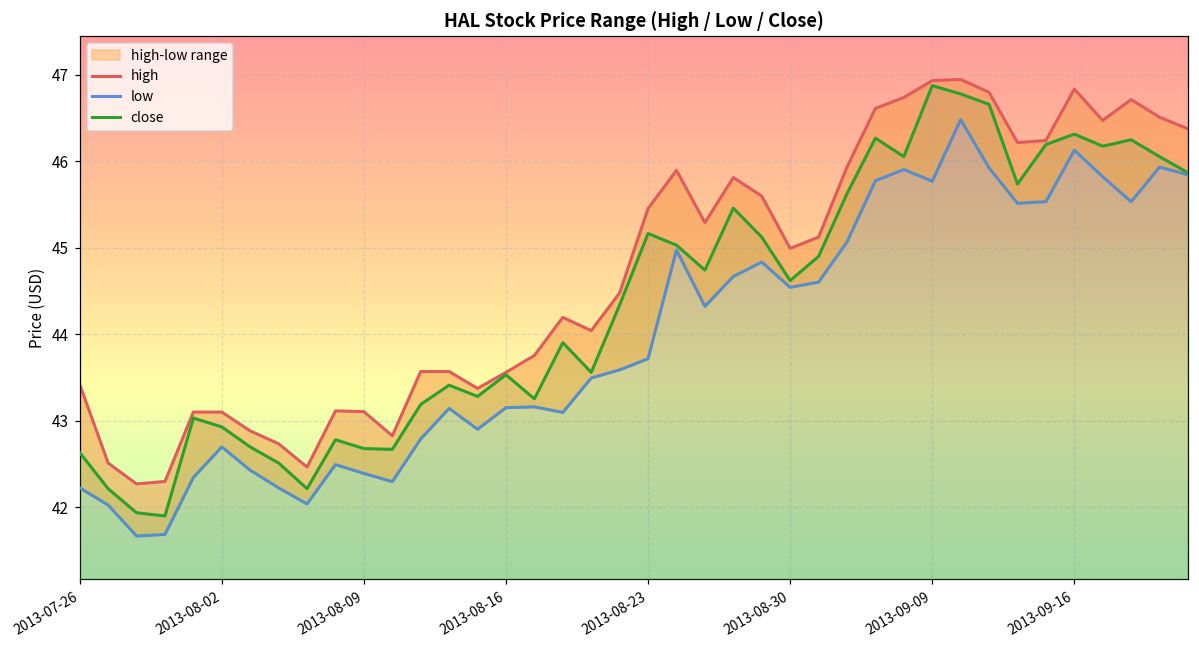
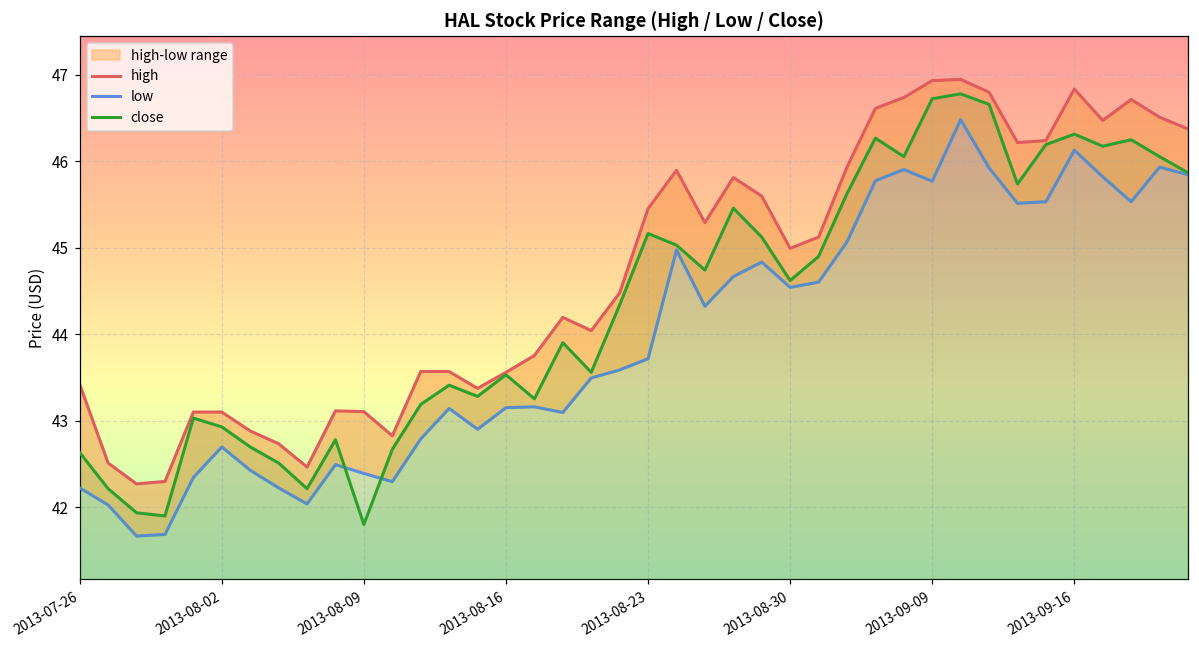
close, 2013-08-09: 42.7 -> 41.8
close, 2013-09-09: 46.9 -> 46.7
